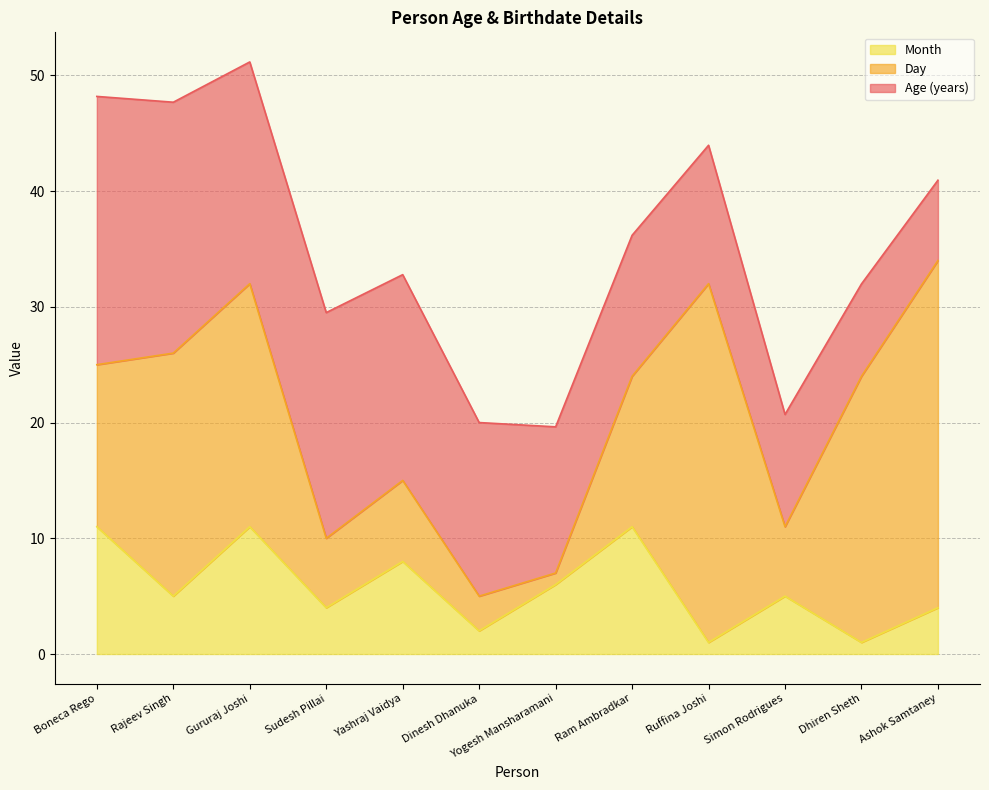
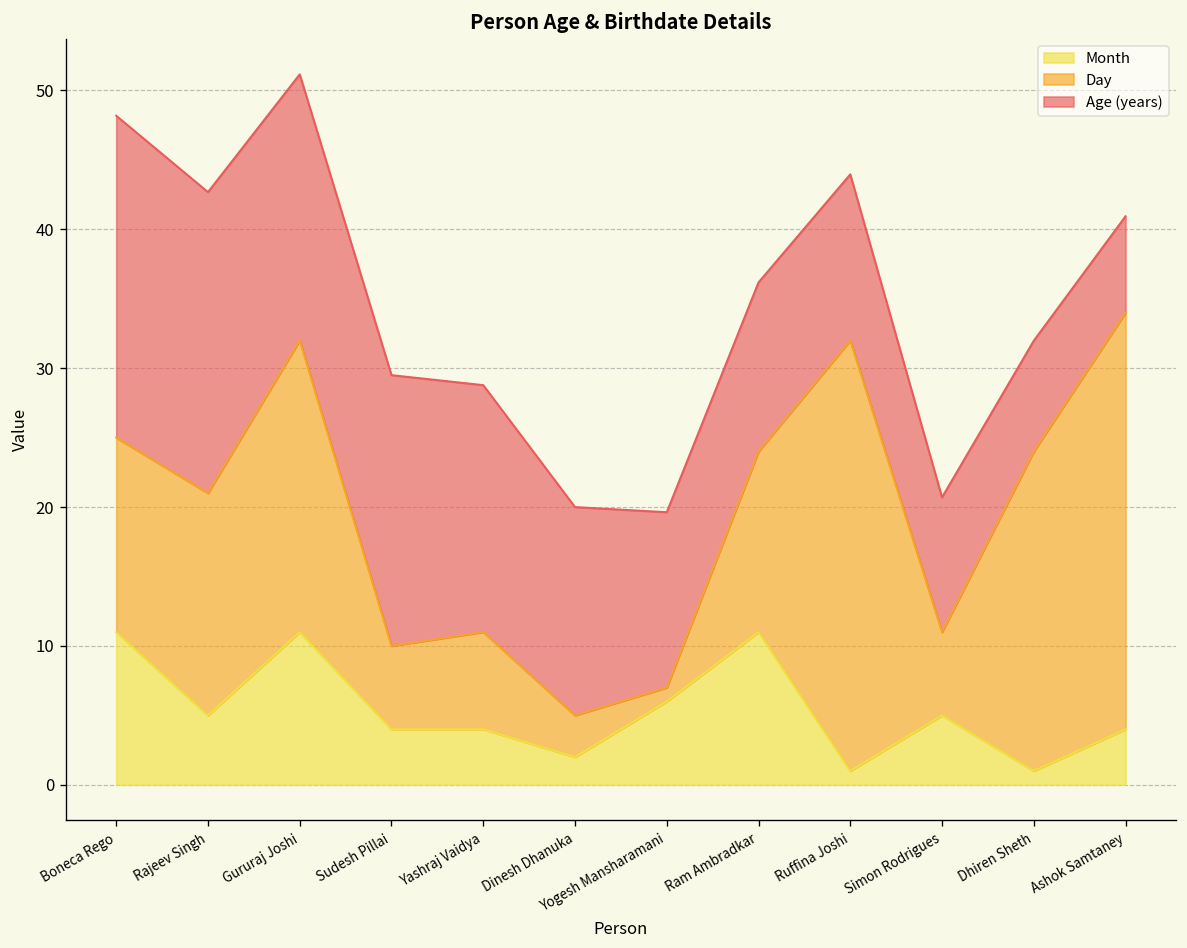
Day, Rajeev Singh: 21 -> 16
Month, Yashraj Vaidya: 8 -> 4
